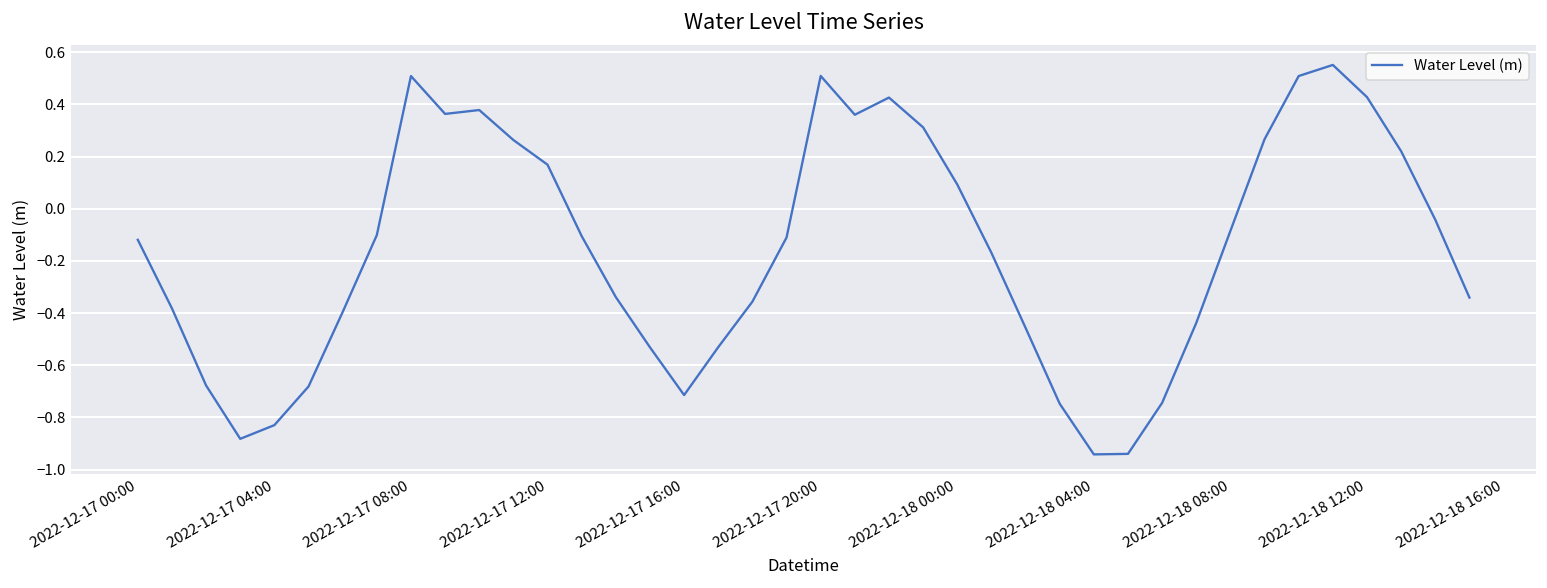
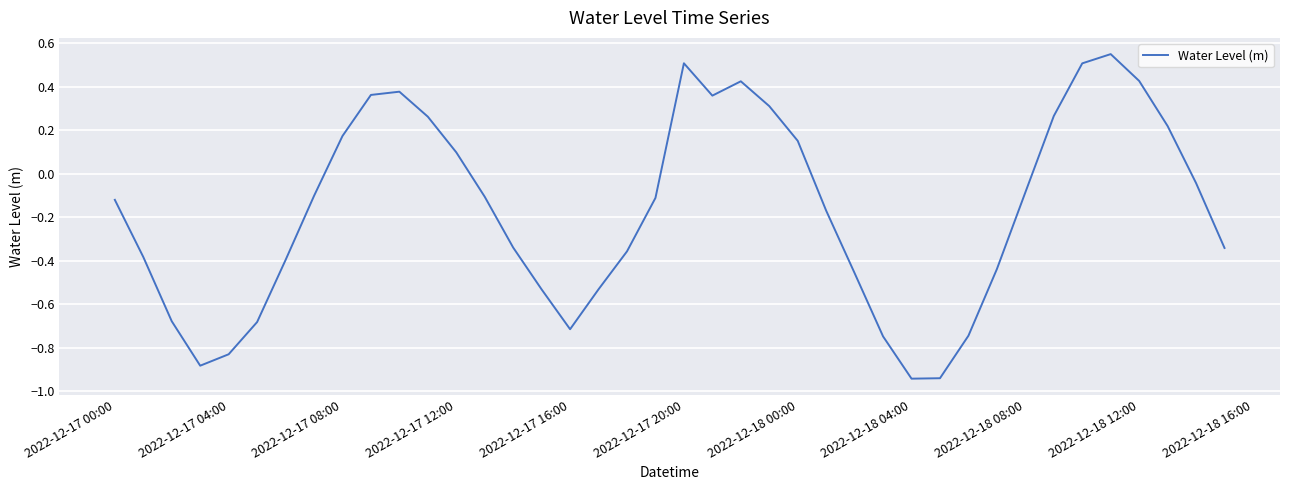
2022-12-17 08:00: 0.51 -> 0.17
2022-12-17 12:00: 0.17 -> 0.10
2022-12-18 00:00: 0.09 -> 0.15
